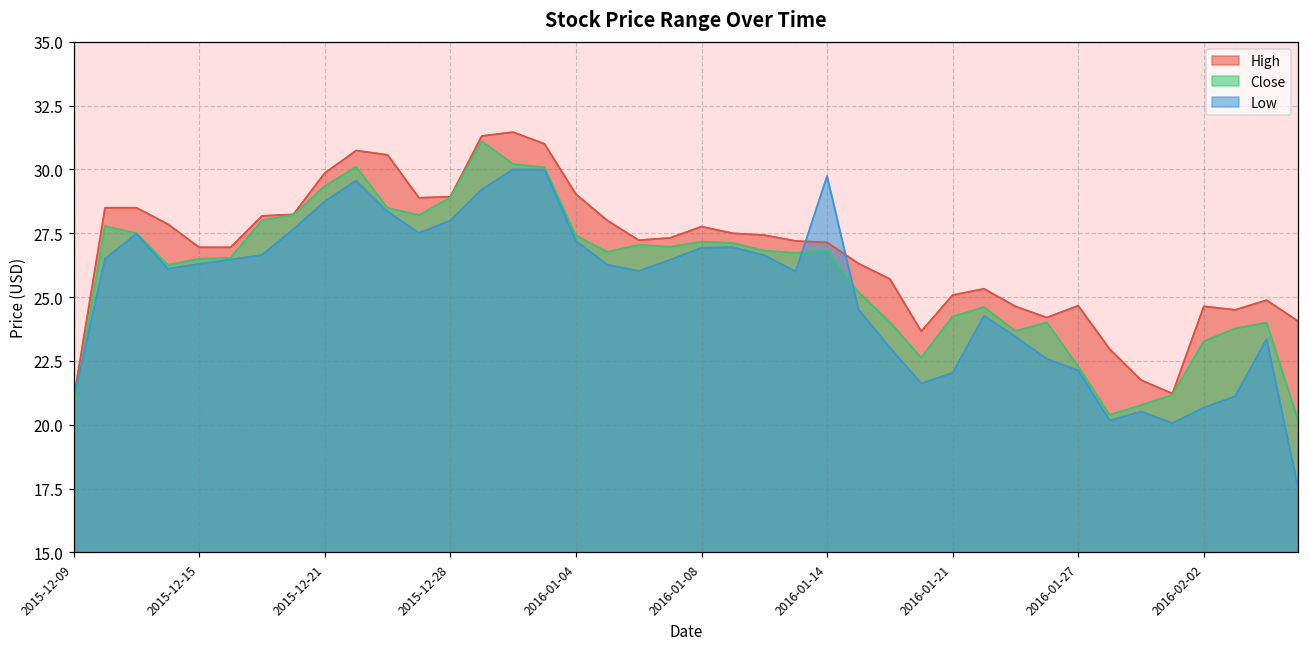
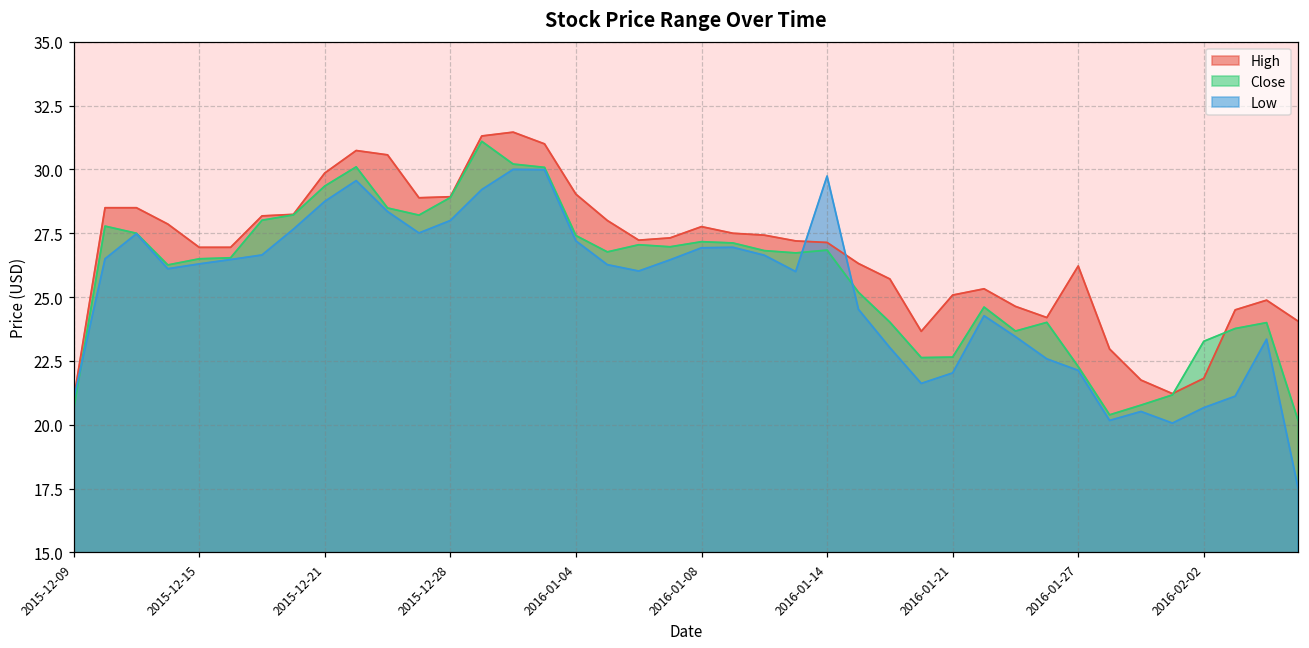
Close, 2016-01-21: 24.2 -> 22.7
High, 2016-01-27: 24.7 -> 26.2
High, 2016-02-02: 24.6 -> 21.8
